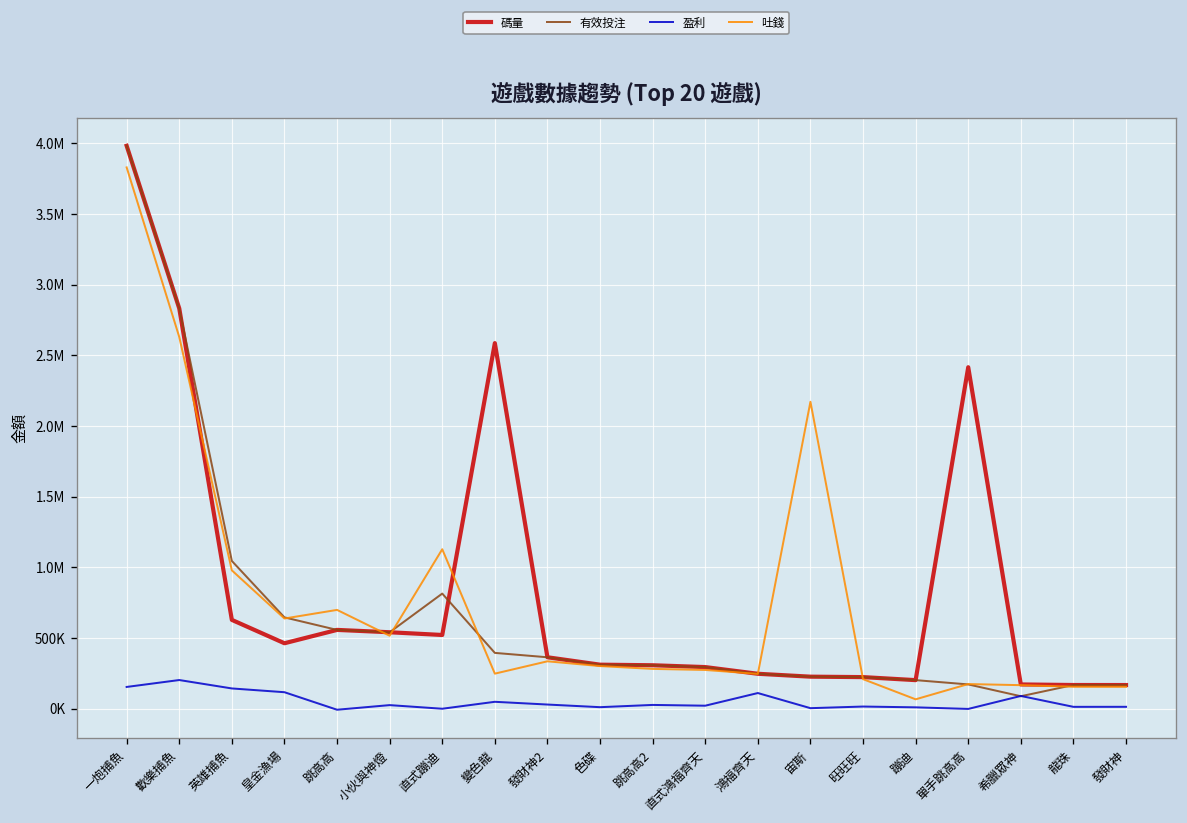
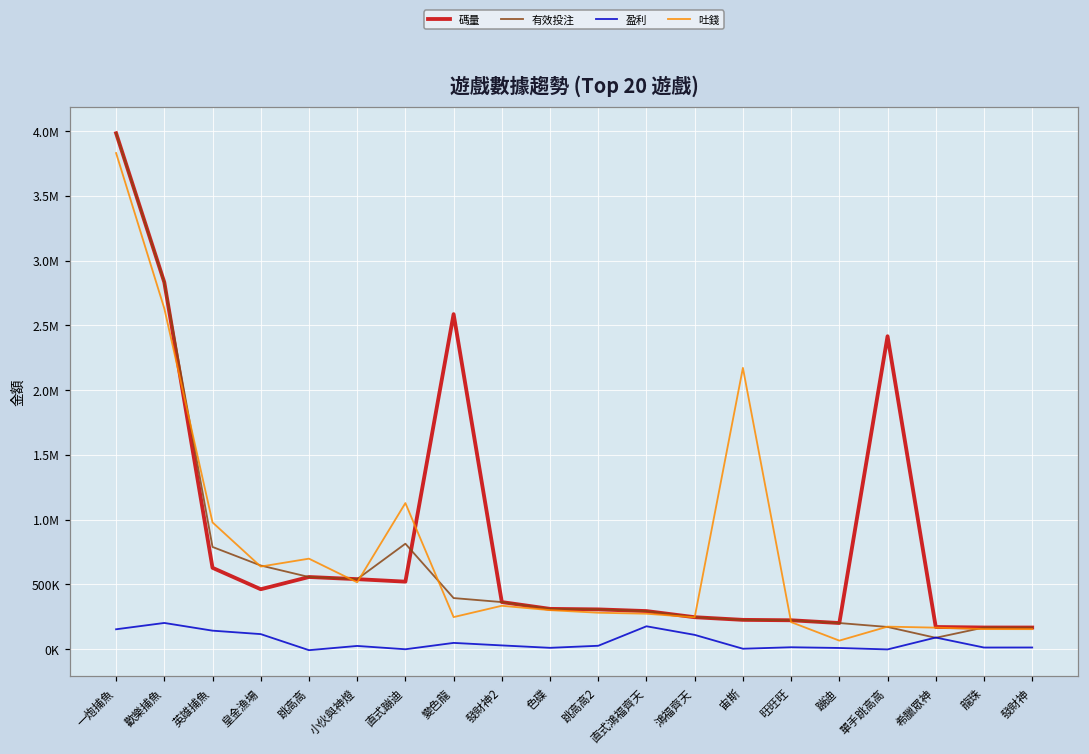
有效投注, 英雄捕魚: 1040000 -> 790000
盈利, 直式鴻福齊天: 20000 -> 180000
